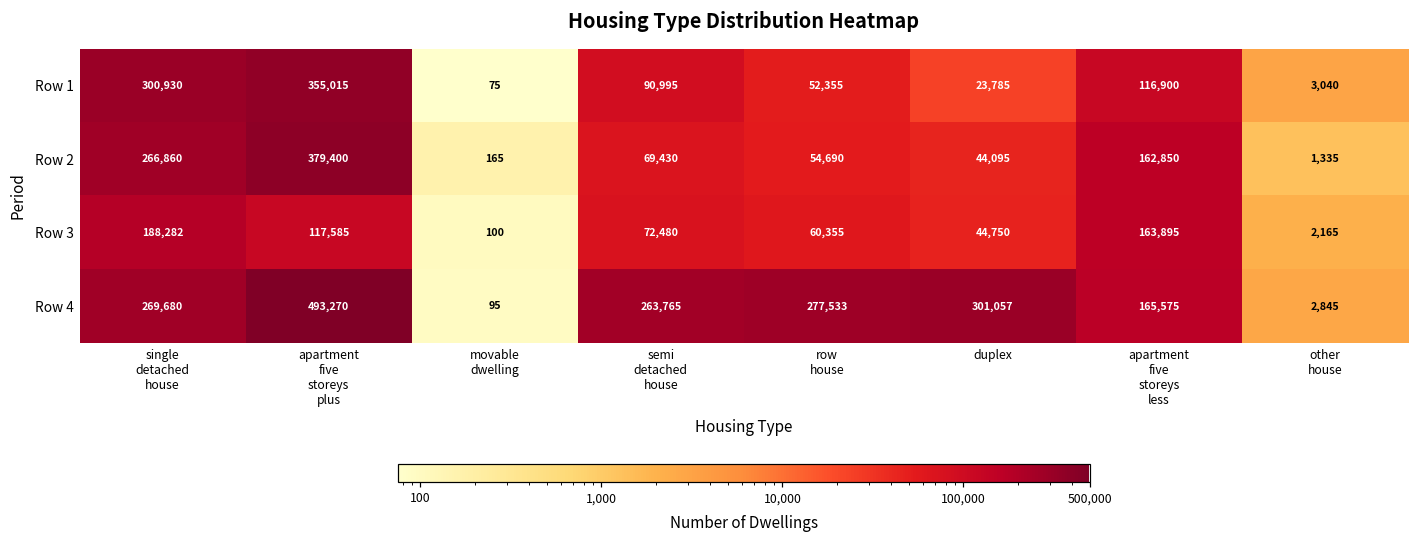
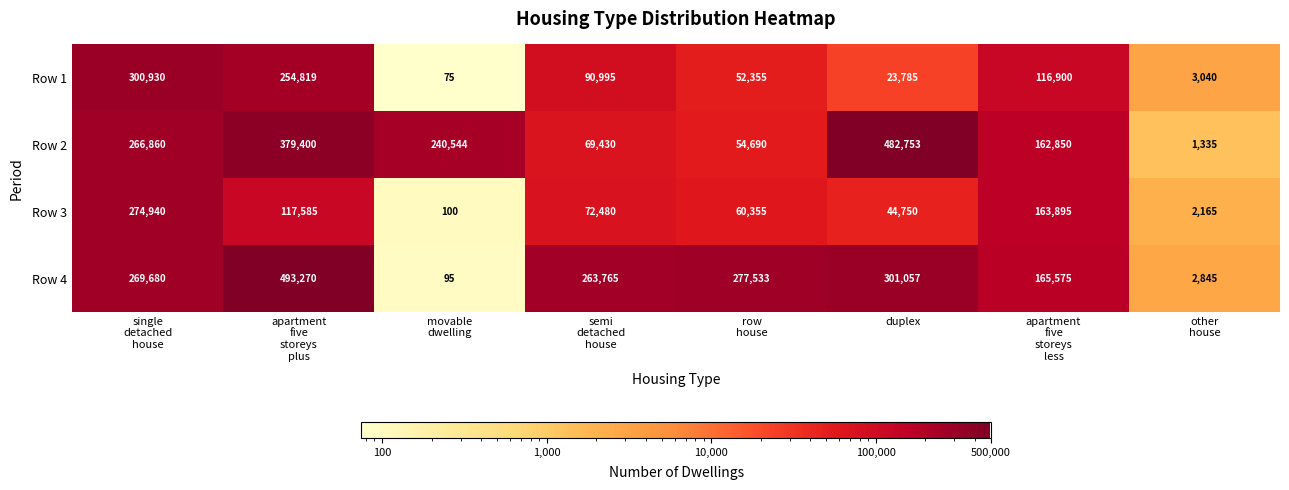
Row 1, apartment five storeys plus: 355,015 -> 254,819
Row 2, movable dwelling: 165 -> 240,544
Row 2, duplex: 44,095 -> 482,753
Row 3, single detached house: 188,282 -> 274,940
